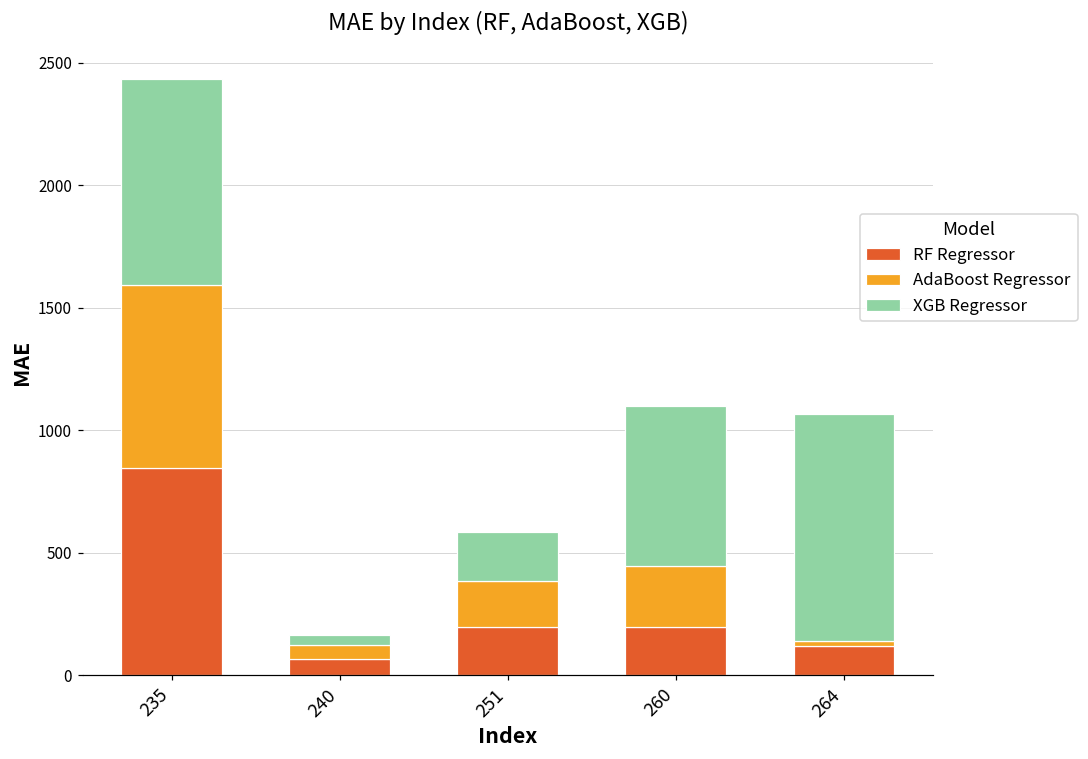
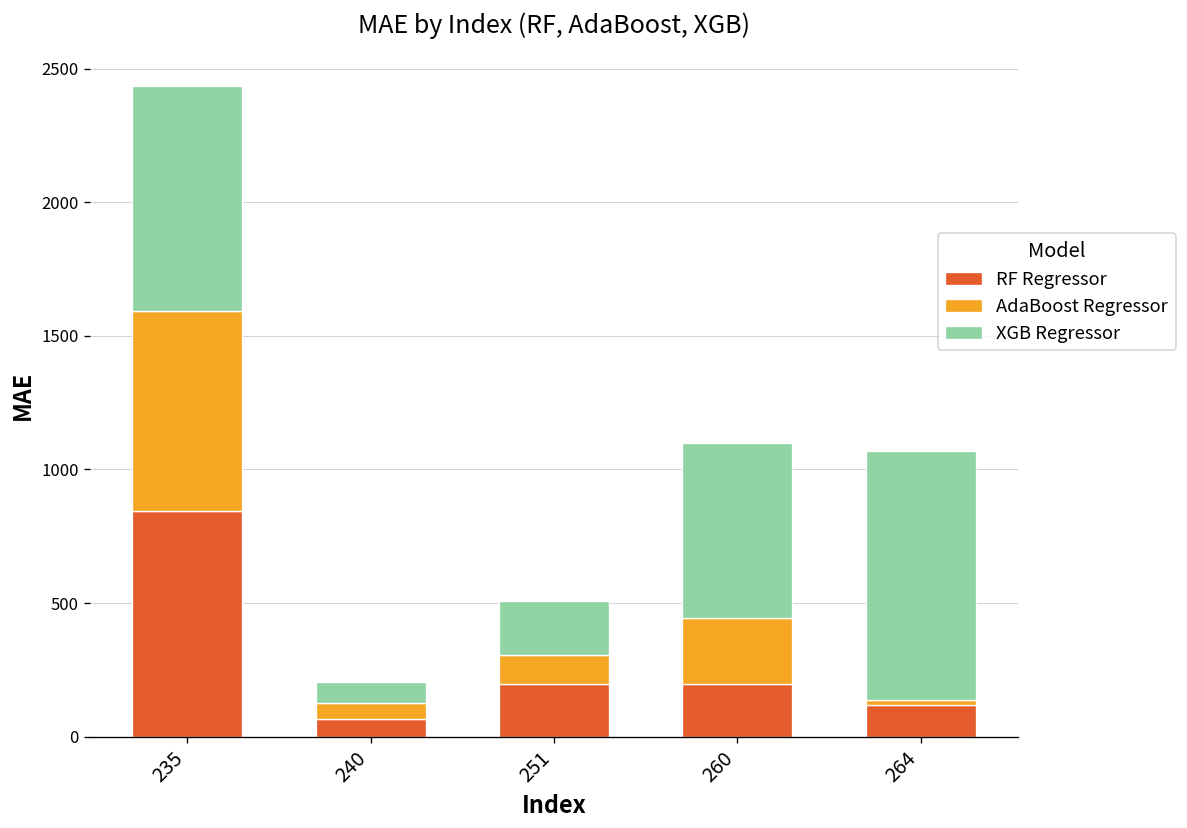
XGB Regressor, 240: 40 -> 80
AdaBoost Regressor, 251: 190 -> 110
